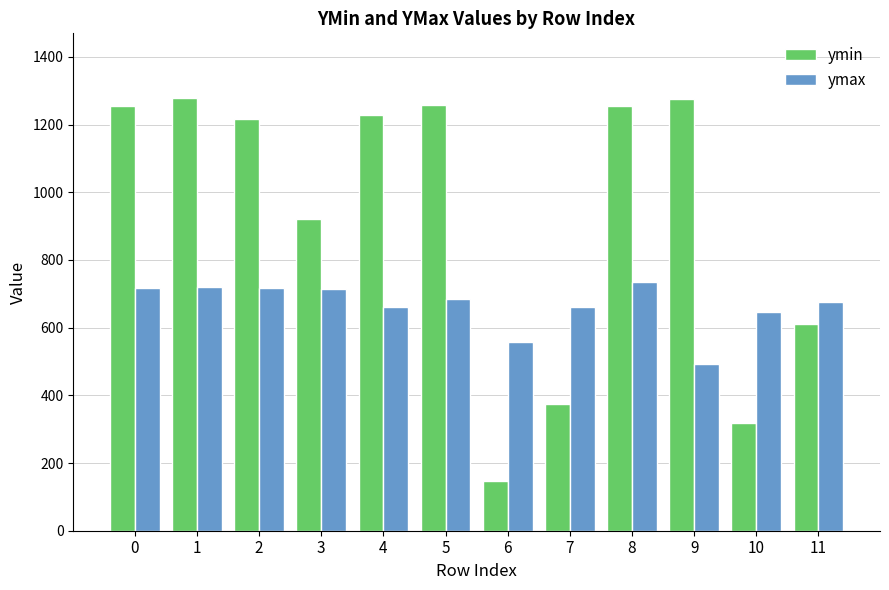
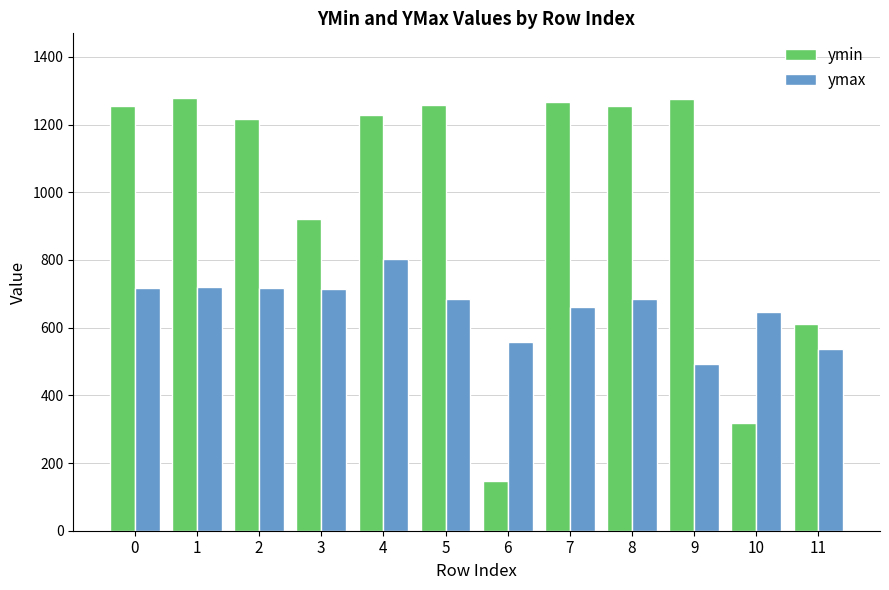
ymax, 4: 660 -> 800
ymin, 7: 370 -> 1270
ymax, 8: 740 -> 690
ymax, 11: 670 -> 540
